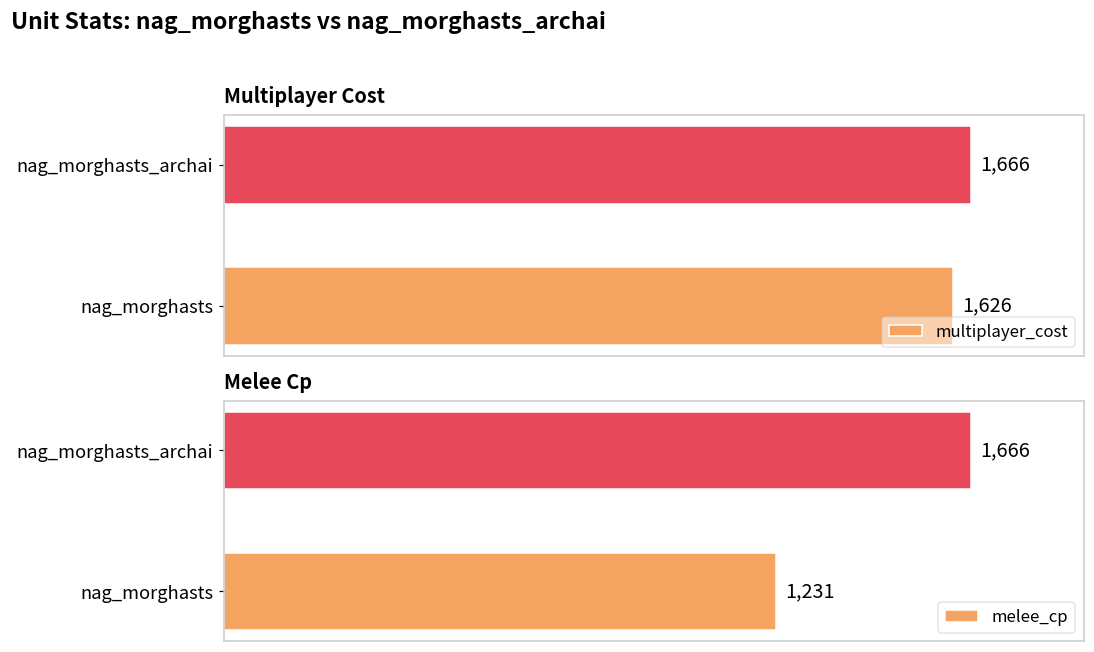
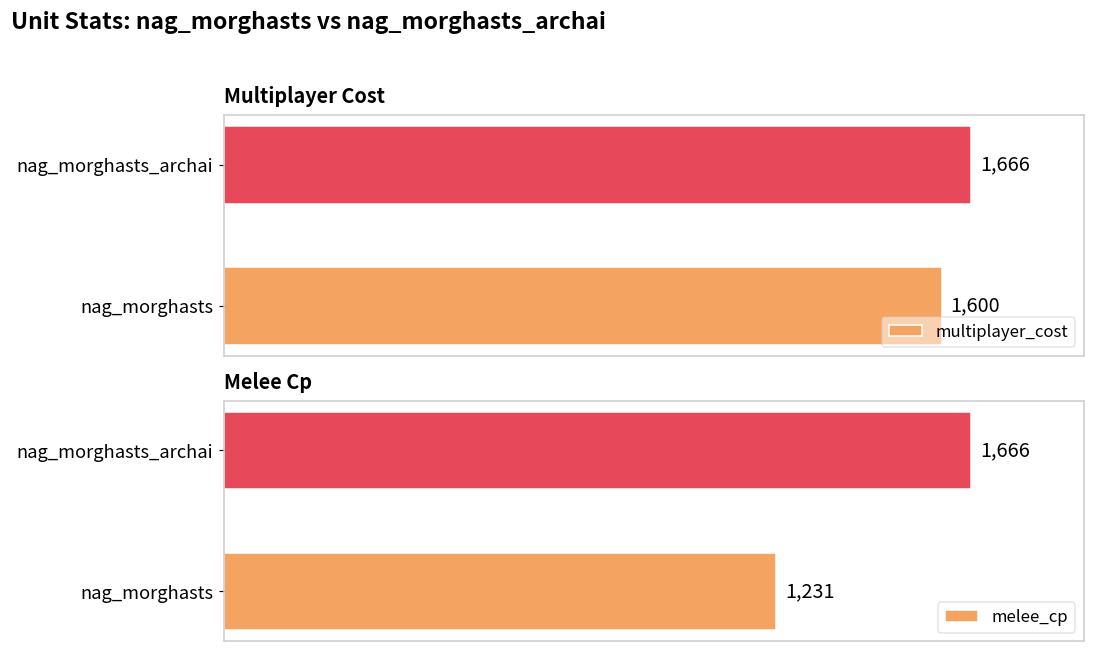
Multiplayer Cost, nag_morghasts: 1,626 -> 1,600
